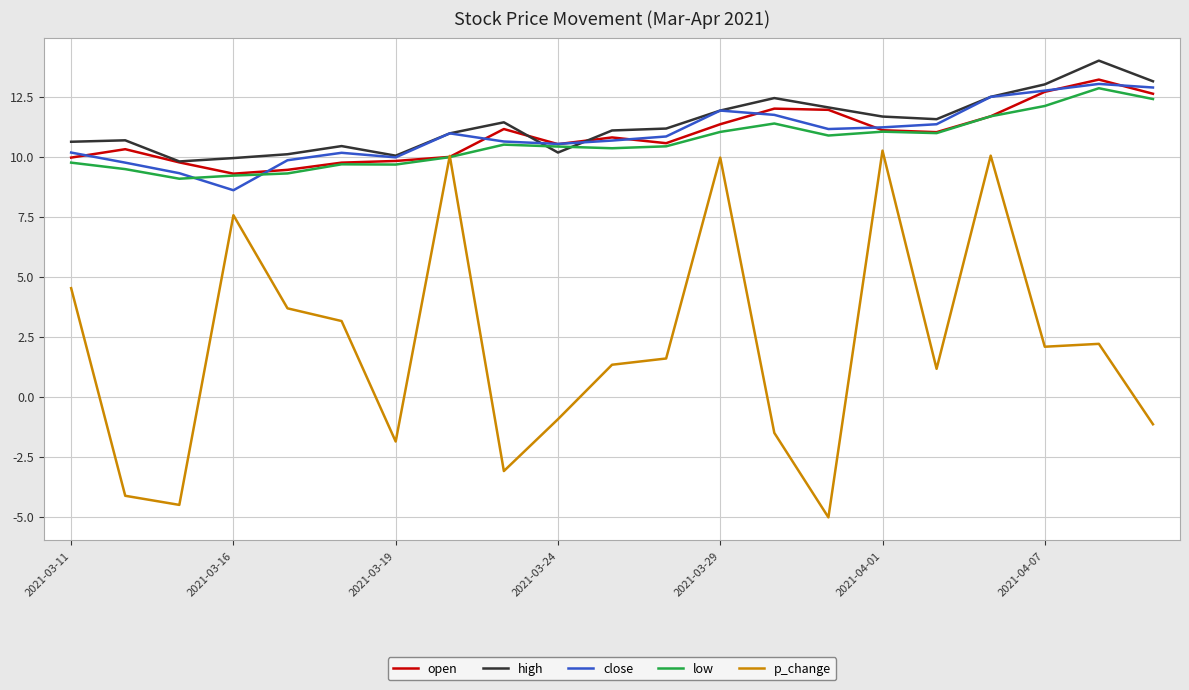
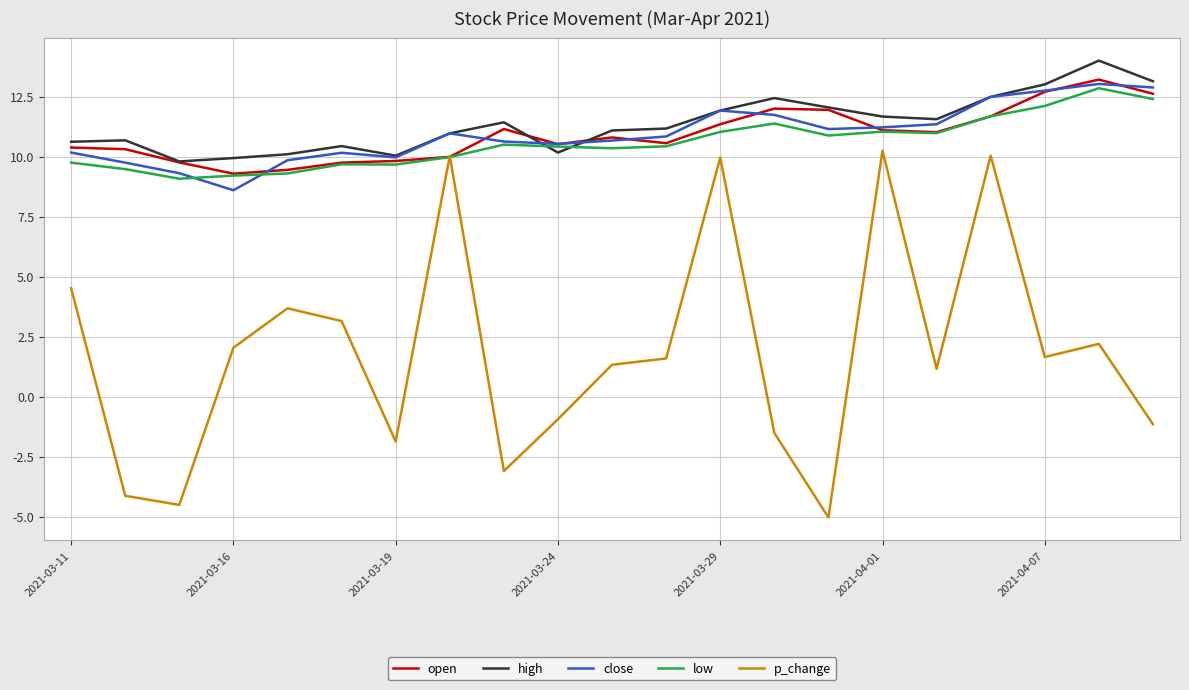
open, 2021-03-11: 10.0 -> 10.4
p_change, 2021-03-16: 7.6 -> 2.0
p_change, 2021-04-07: 2.1 -> 1.7
